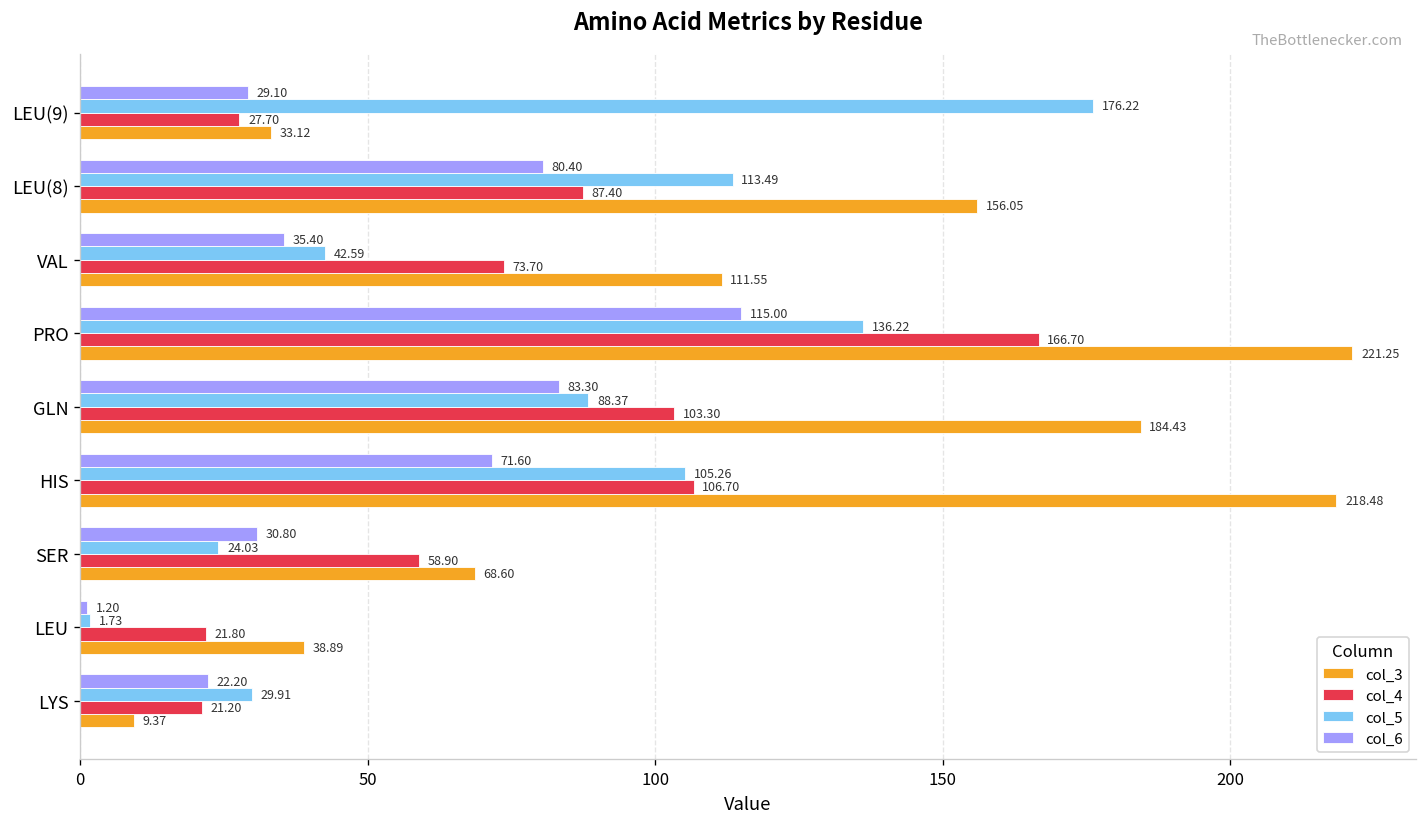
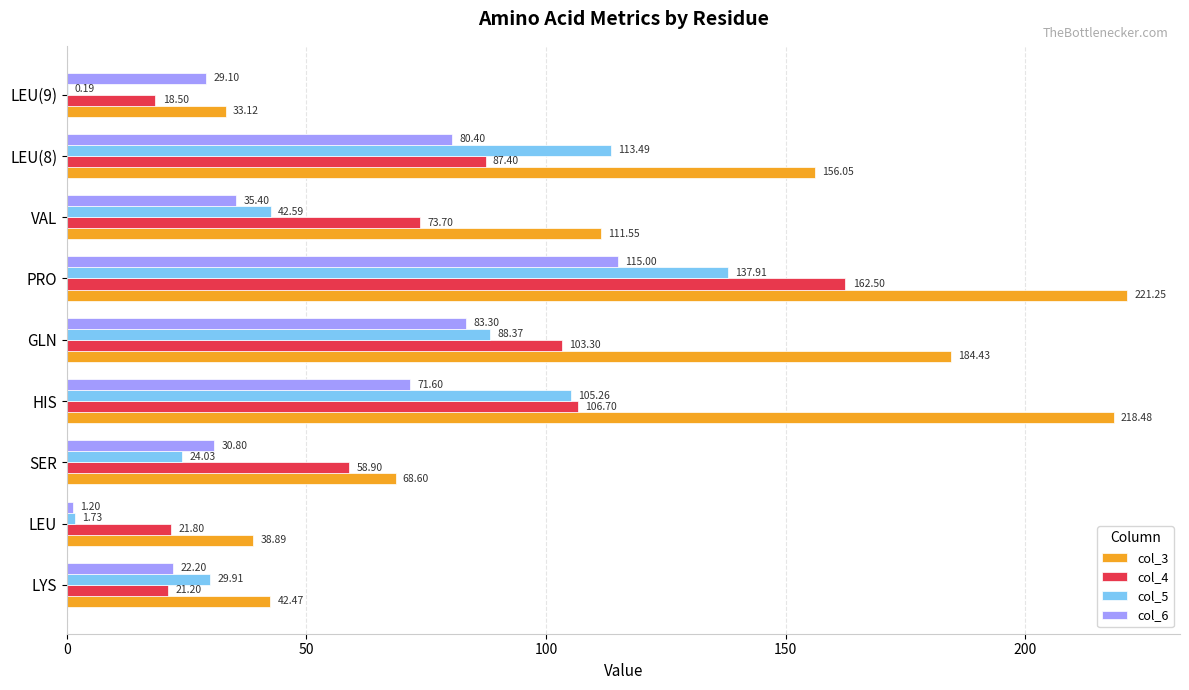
col_5, LEU(9): 176.22 -> 0.19
col_4, LEU(9): 27.70 -> 18.50
col_5, PRO: 136.22 -> 137.91
col_4, PRO: 166.70 -> 162.50
col_3, LYS: 9.37 -> 42.47
